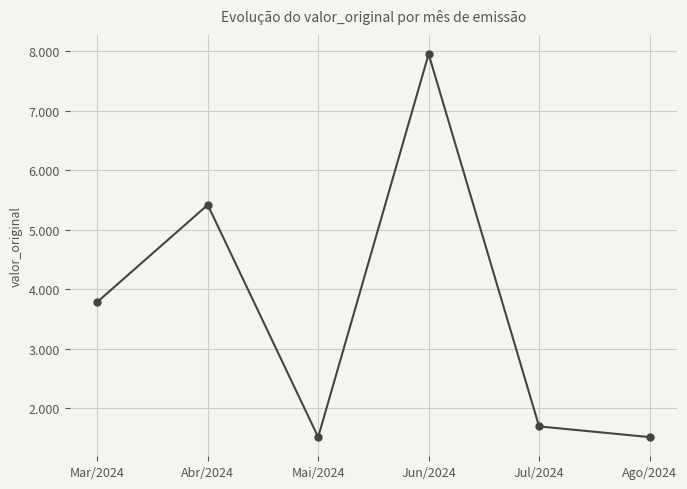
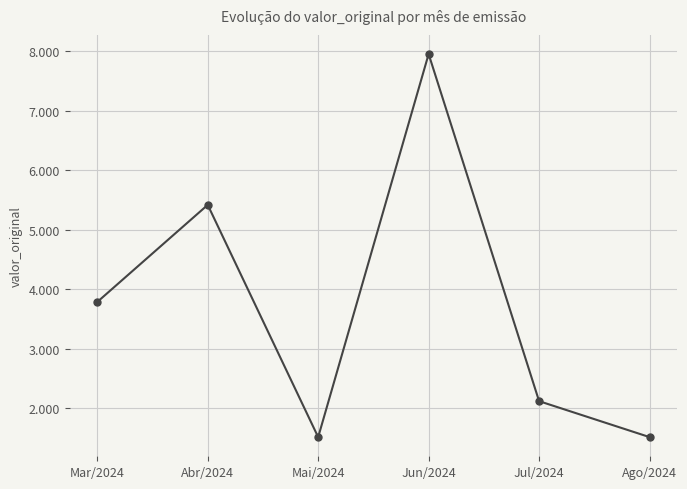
Jul/2024: 1.7 -> 2.1
